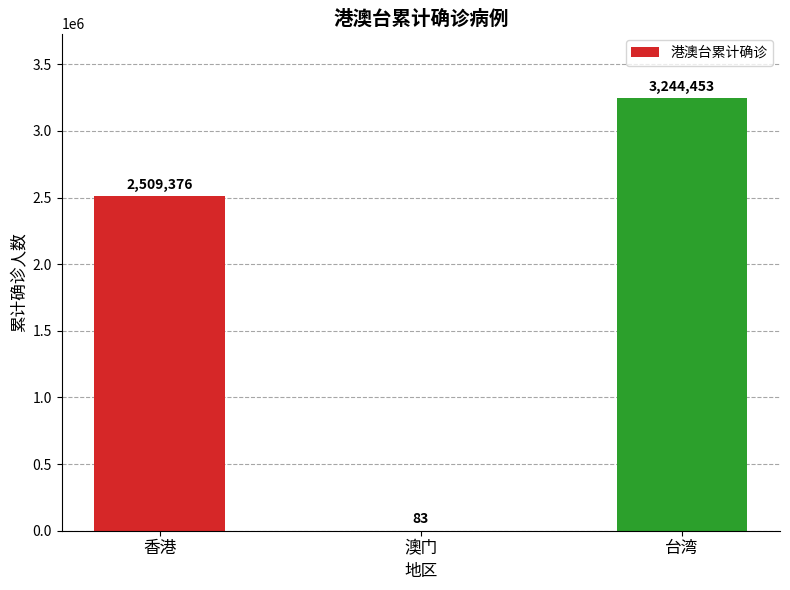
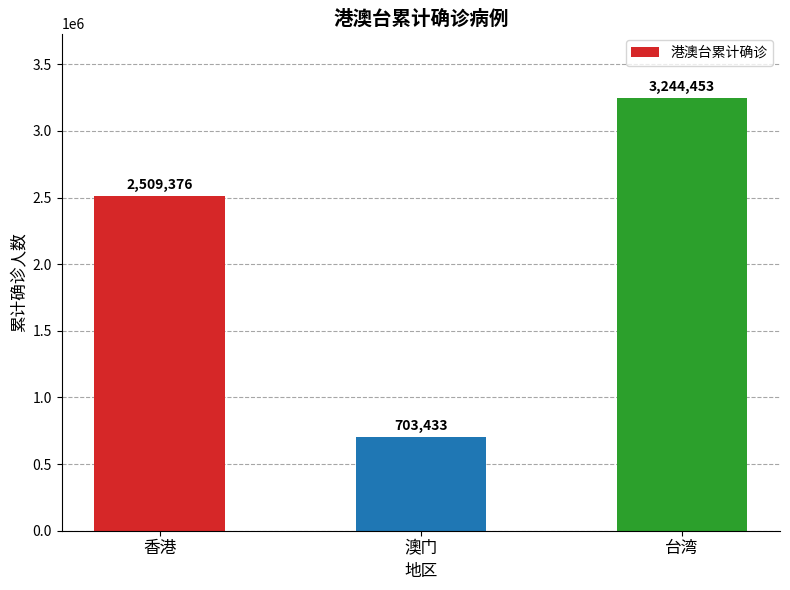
澳门: 83 -> 703,433
